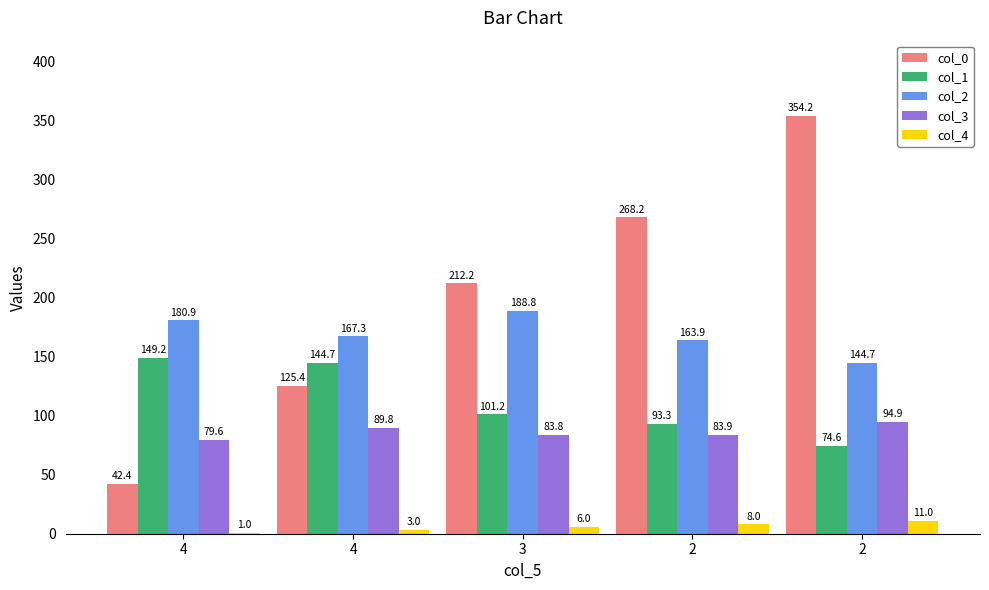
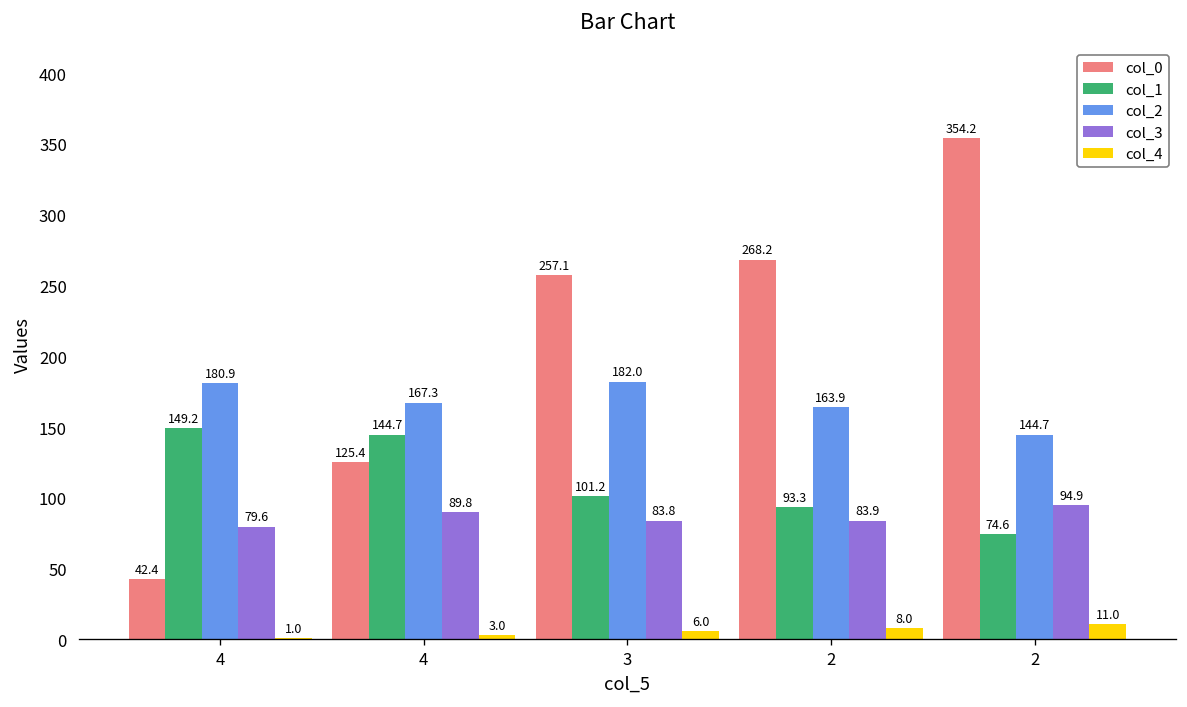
col_0, 3: 212.2 -> 257.1
col_2, 3: 188.8 -> 182.0
